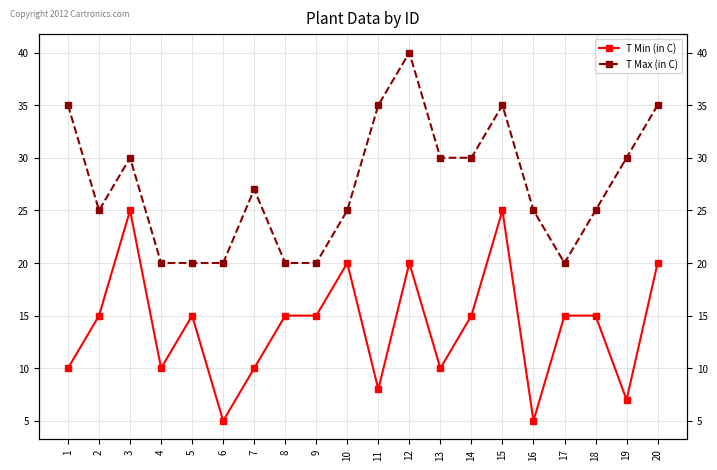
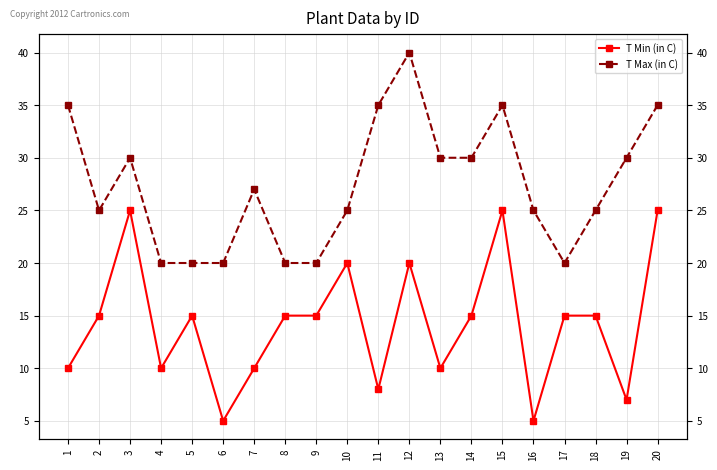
T Min (in C), 20: 20 -> 25
